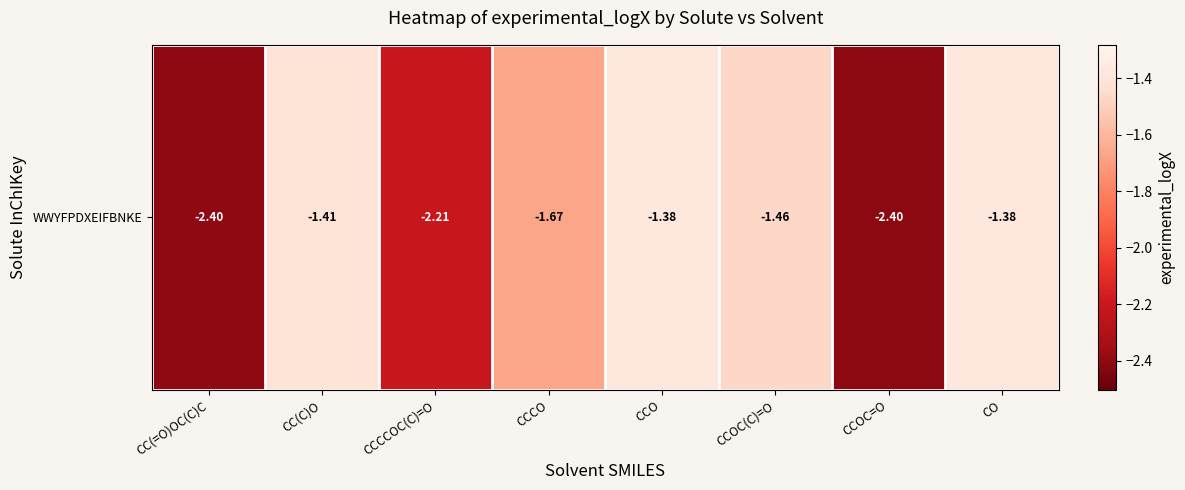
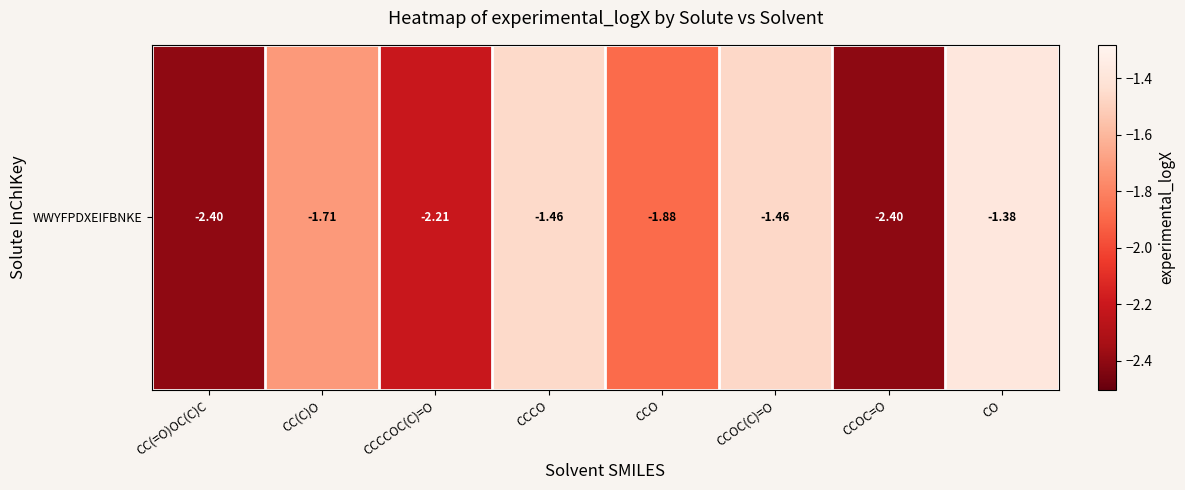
WWYFPDXEIFBNKE, CC(C)O: -1.41 -> -1.71
WWYFPDXEIFBNKE, CCCO: -1.67 -> -1.46
WWYFPDXEIFBNKE, CCO: -1.38 -> -1.88
